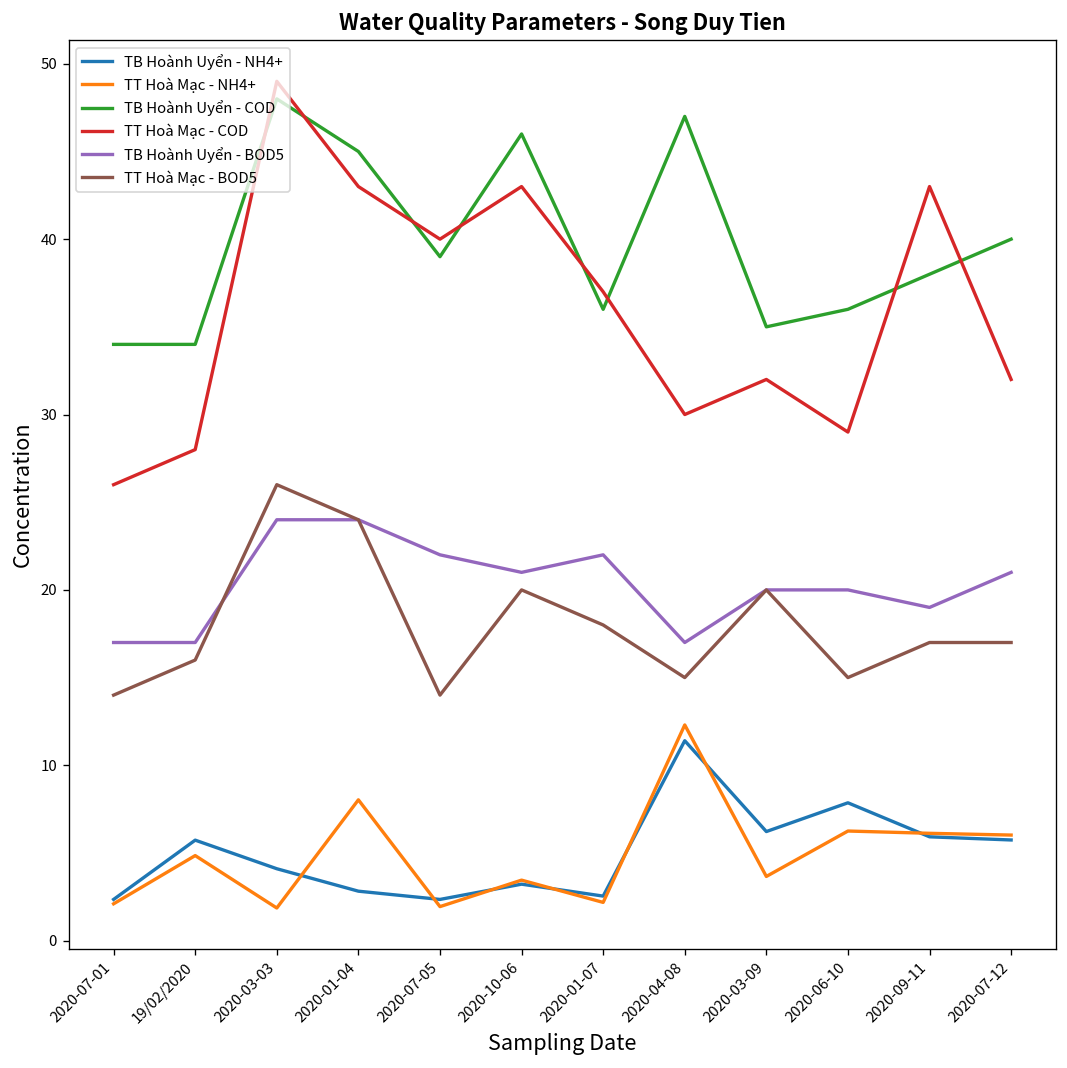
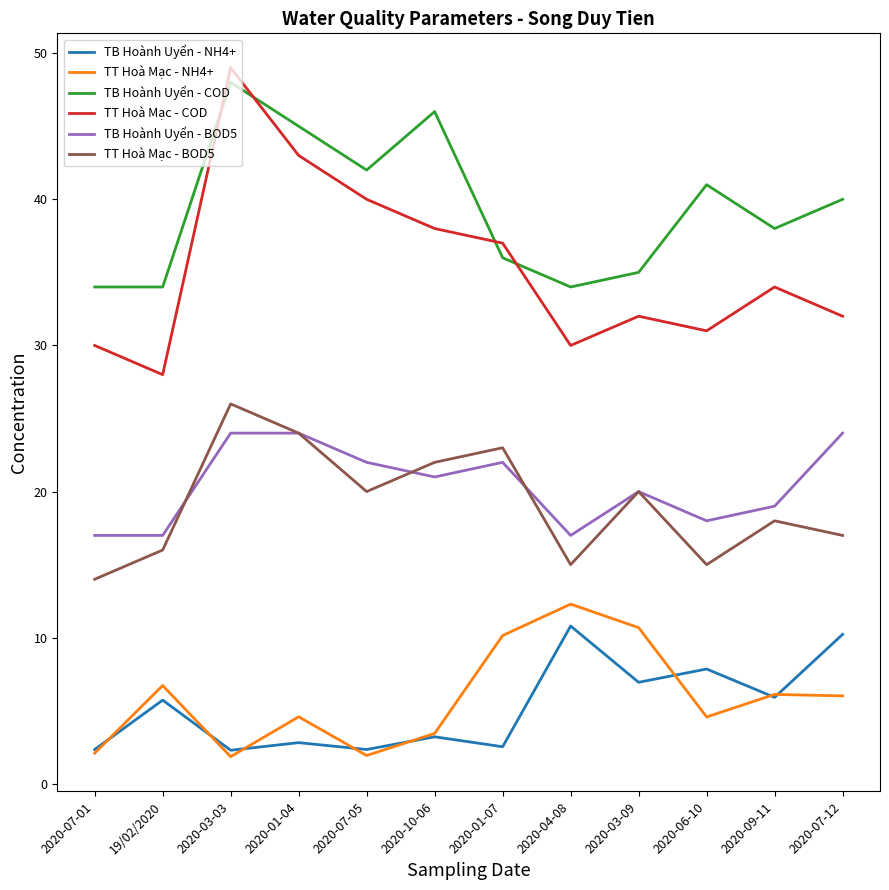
TT Hoà Mạc - COD, 2020-07-01: 26 -> 30
TT Hoà Mạc - NH4+, 19/02/2020: 4.9 -> 6.7
TB Hoành Uyển - NH4+, 2020-03-03: 4.1 -> 2.3
TT Hoà Mạc - NH4+, 2020-01-04: 8.0 -> 4.6
TB Hoành Uyển - COD, 2020-07-05: 39 -> 42
TT Hoà Mạc - BOD5, 2020-07-05: 14 -> 20
TT Hoà Mạc - COD, 2020-10-06: 43 -> 38
TT Hoà Mạc - BOD5, 2020-10-06: 20 -> 22
TT Hoà Mạc - NH4+, 2020-01-07: 2.2 -> 10.2
TT Hoà Mạc - BOD5, 2020-01-07: 18 -> 23
TB Hoành Uyển - NH4+, 2020-04-08: 11.4 -> 10.8
TB Hoành Uyển - COD, 2020-04-08: 47 -> 34
TB Hoành Uyển - NH4+, 2020-03-09: 6.2 -> 7.0
TT Hoà Mạc - NH4+, 2020-03-09: 3.7 -> 10.7
TT Hoà Mạc - NH4+, 2020-06-10: 6.3 -> 4.6
TB Hoành Uyển - COD, 2020-06-10: 36 -> 41
TT Hoà Mạc - COD, 2020-06-10: 29 -> 31
TB Hoành Uyển - BOD5, 2020-06-10: 20 -> 18
TT Hoà Mạc - COD, 2020-09-11: 43 -> 34
TT Hoà Mạc - BOD5, 2020-09-11: 17 -> 18
TB Hoành Uyển - NH4+, 2020-07-12: 5.7 -> 10.2
TB Hoành Uyển - BOD5, 2020-07-12: 21 -> 24
